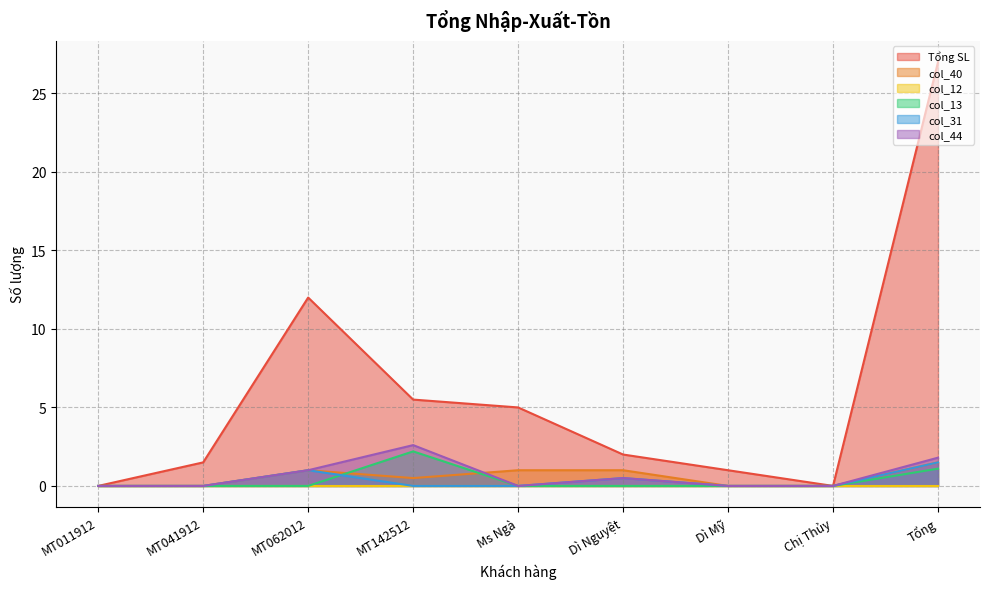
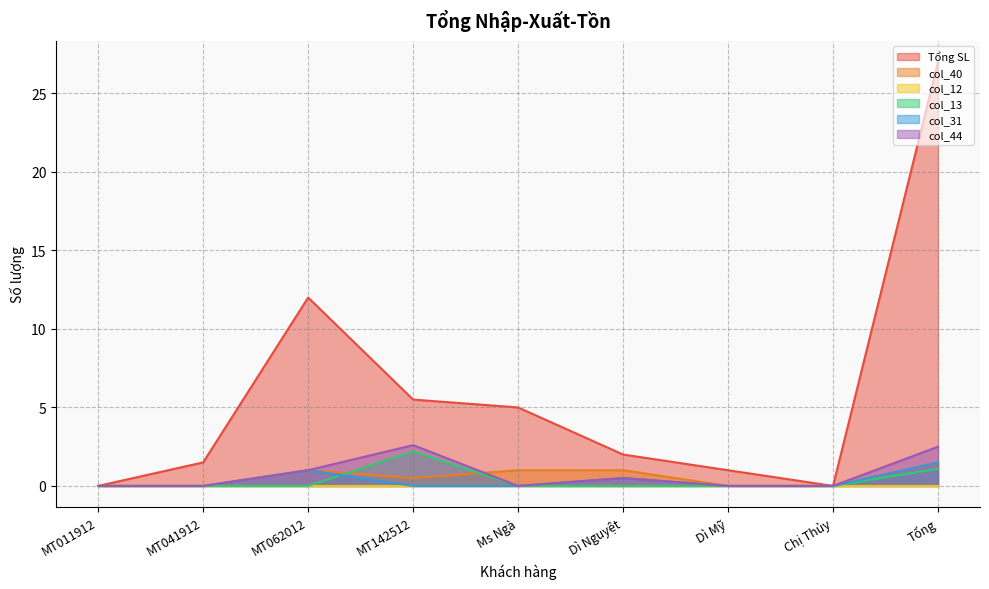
col_44, Tổng: 1.8 -> 2.5
